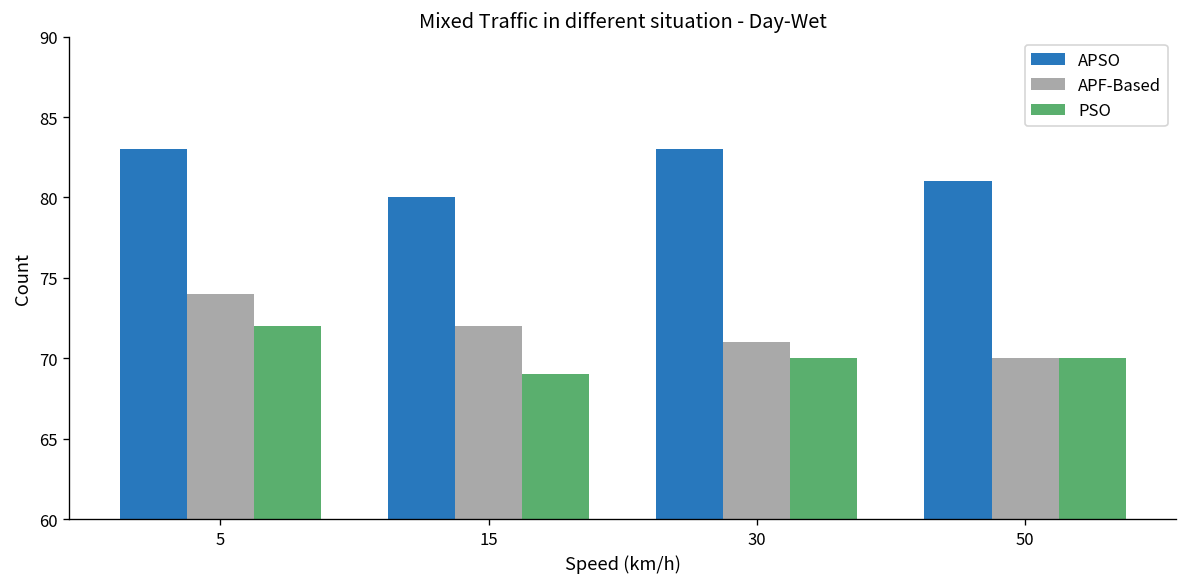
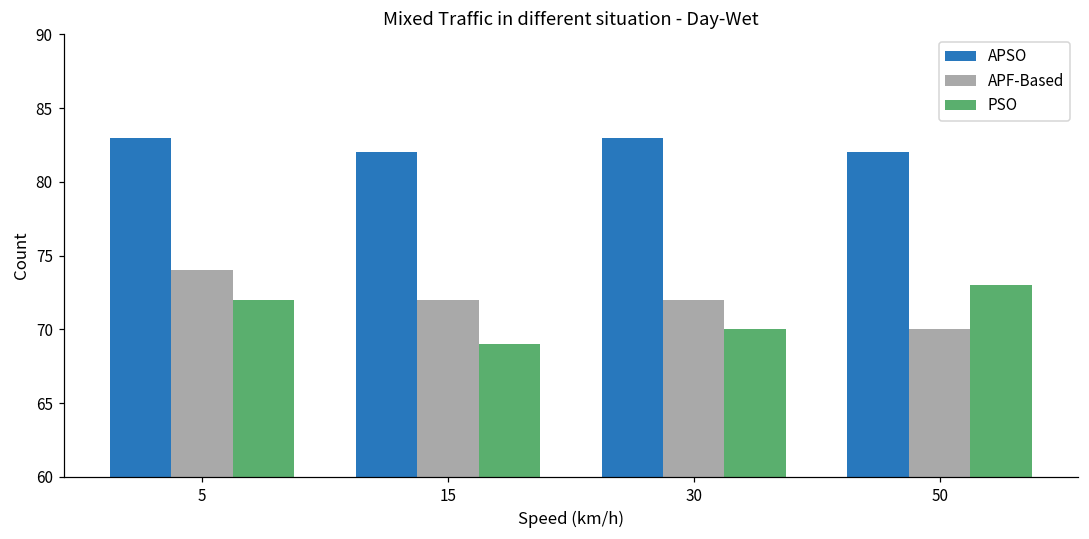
APSO, 15: 80 -> 82
APF-Based, 30: 71 -> 72
APSO, 50: 81 -> 82
PSO, 50: 70 -> 73
